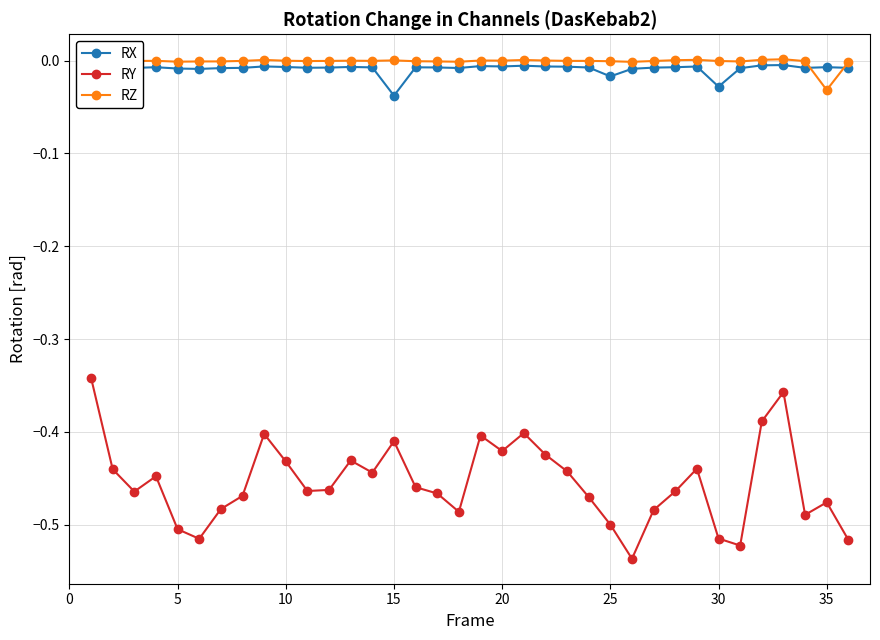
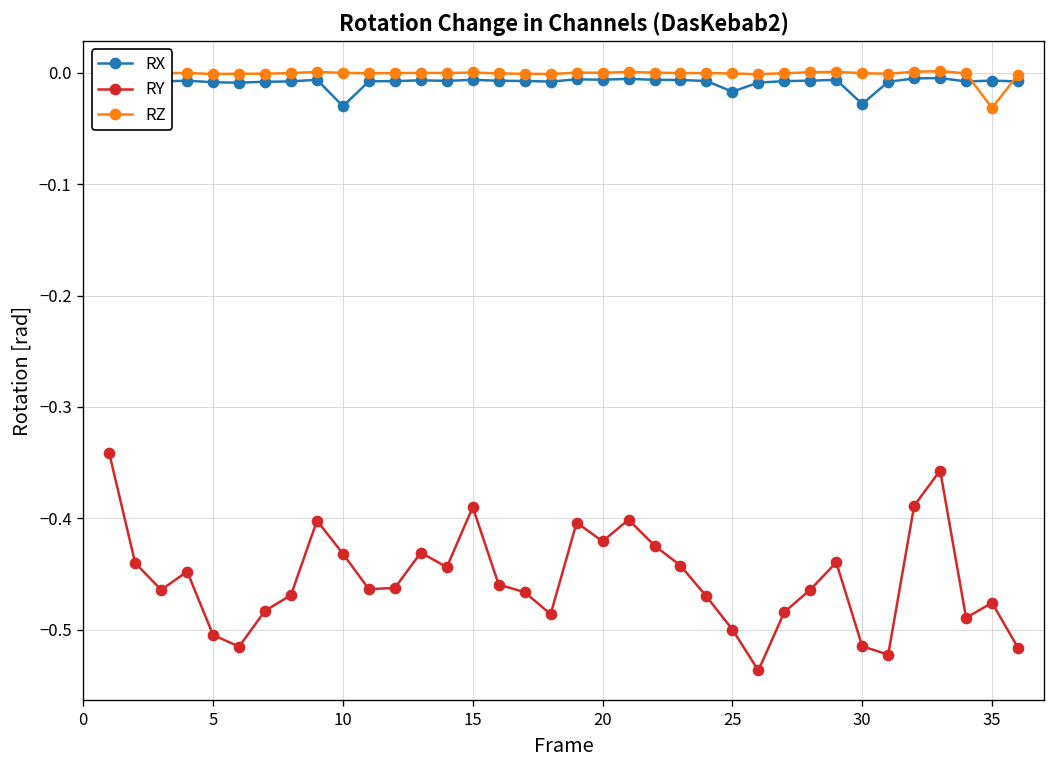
RX, 10: -0.01 -> -0.03
RX, 15: -0.04 -> -0.01
RY, 15: -0.41 -> -0.39
